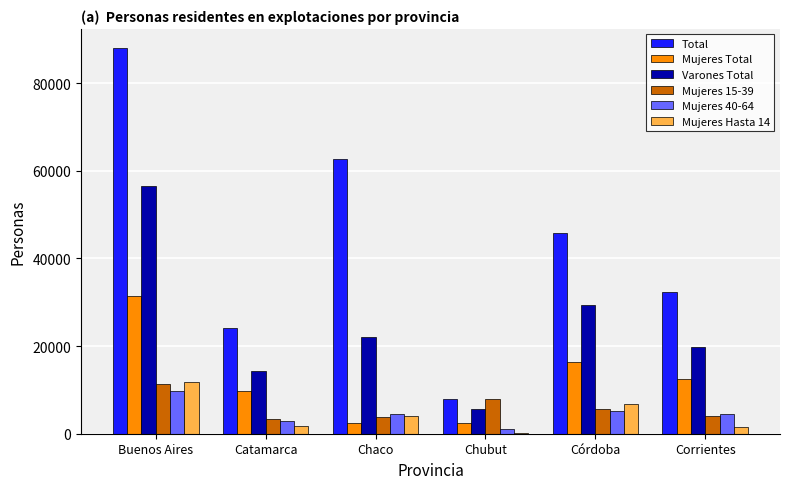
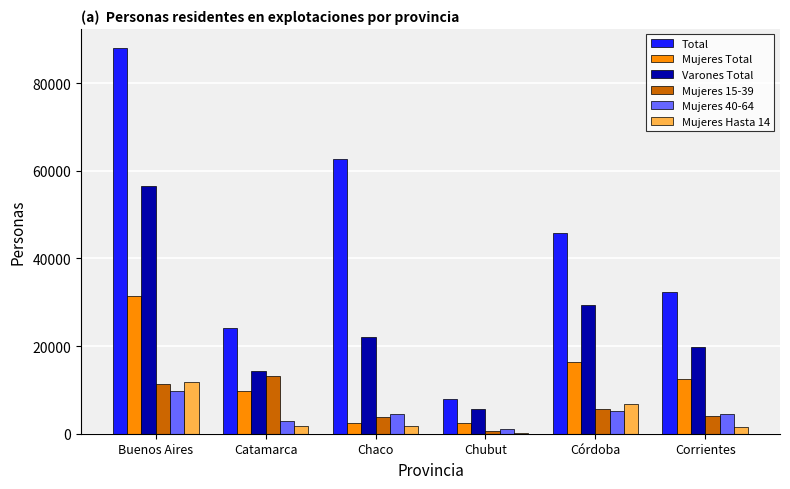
Mujeres 15-39, Catamarca: 3000 -> 13000
Mujeres Hasta 14, Chaco: 4000 -> 2000
Mujeres 15-39, Chubut: 8000 -> 1000
